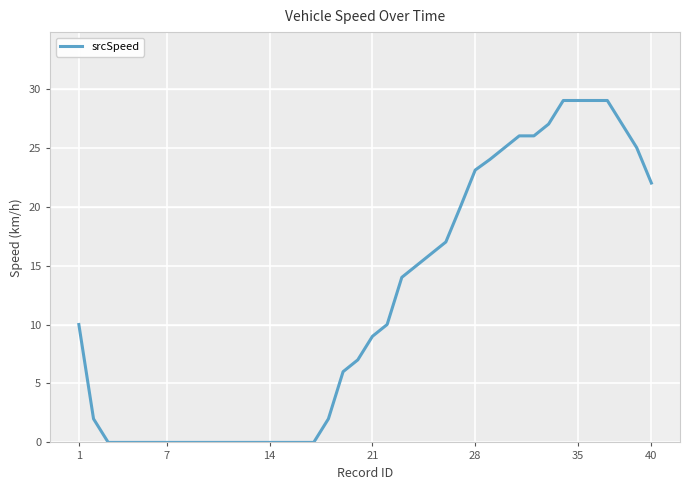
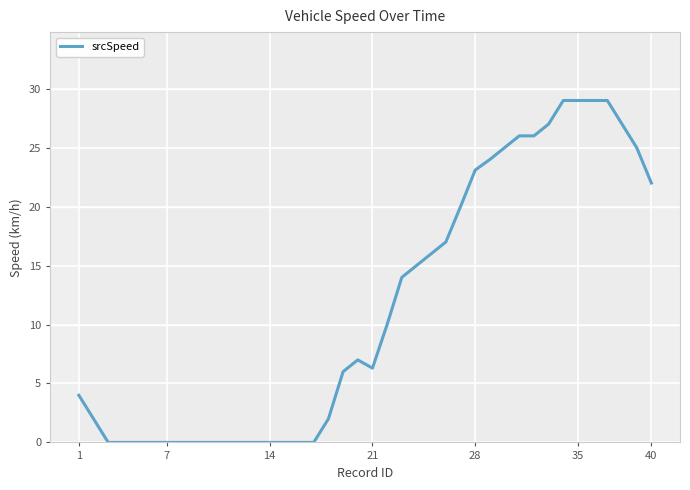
srcSpeed, 1: 10 -> 4
srcSpeed, 21: 9.0 -> 6.3
